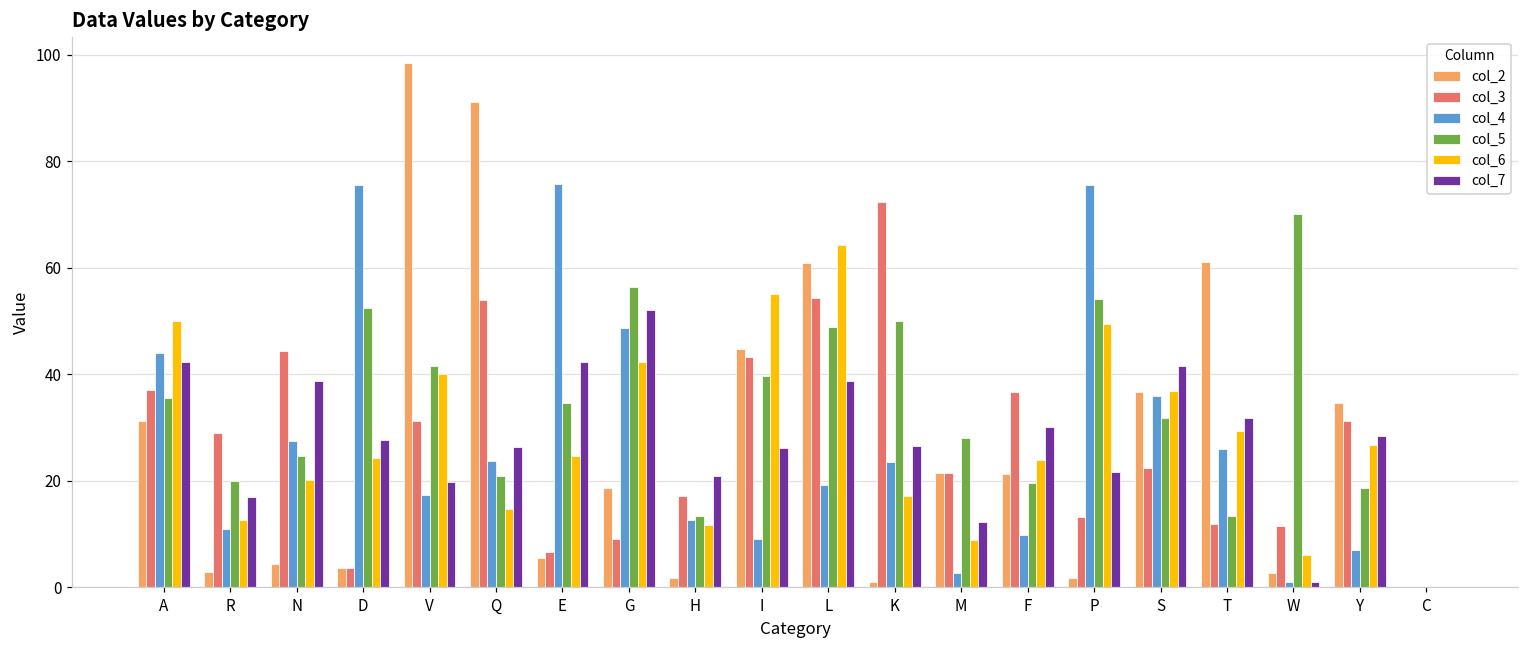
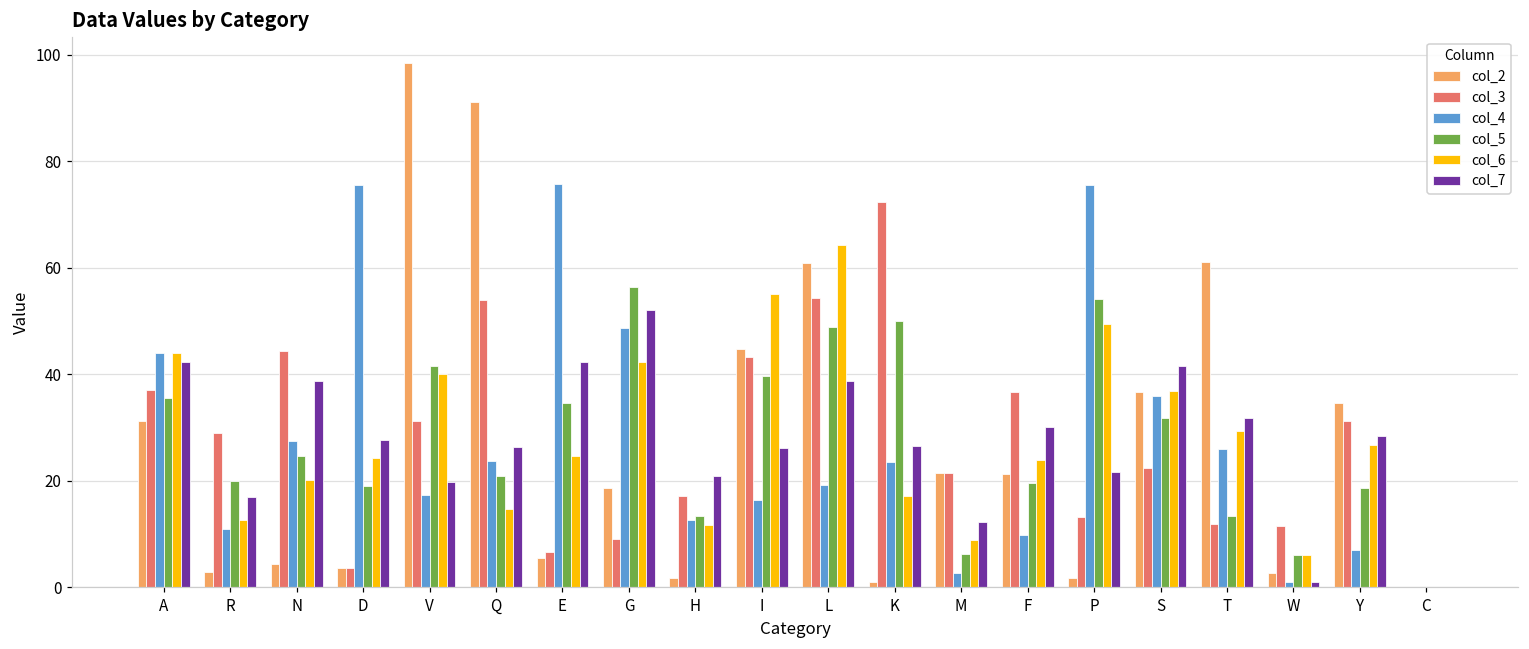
col_6, A: 50 -> 44
col_5, D: 52 -> 19
col_4, I: 9 -> 16
col_5, M: 28 -> 6
col_5, W: 70 -> 6
